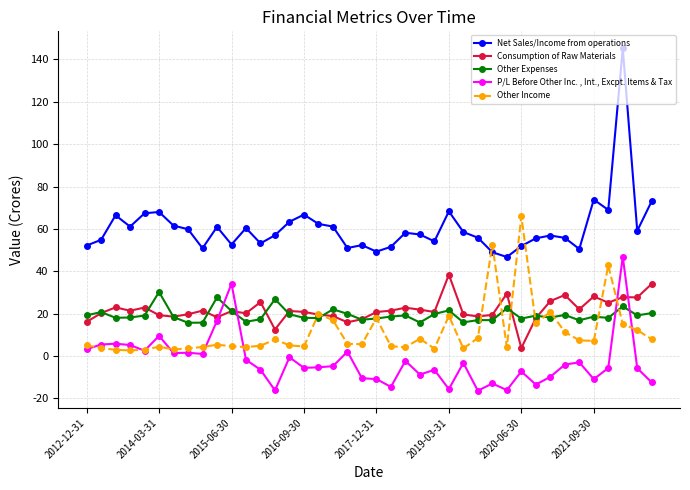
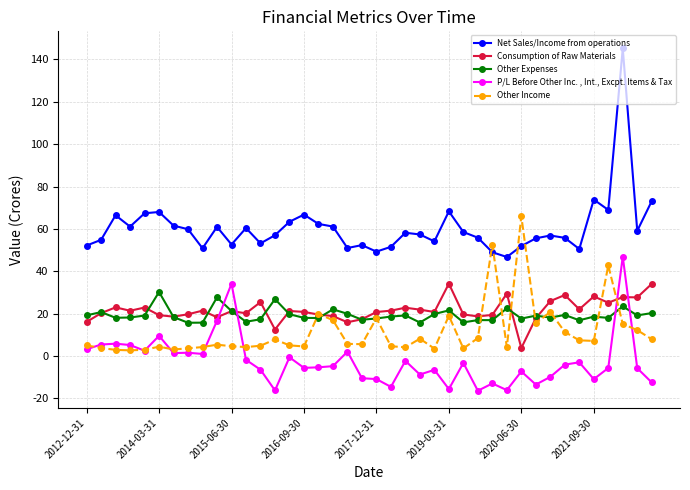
Consumption of Raw Materials, 2019-03-31: 38 -> 34
